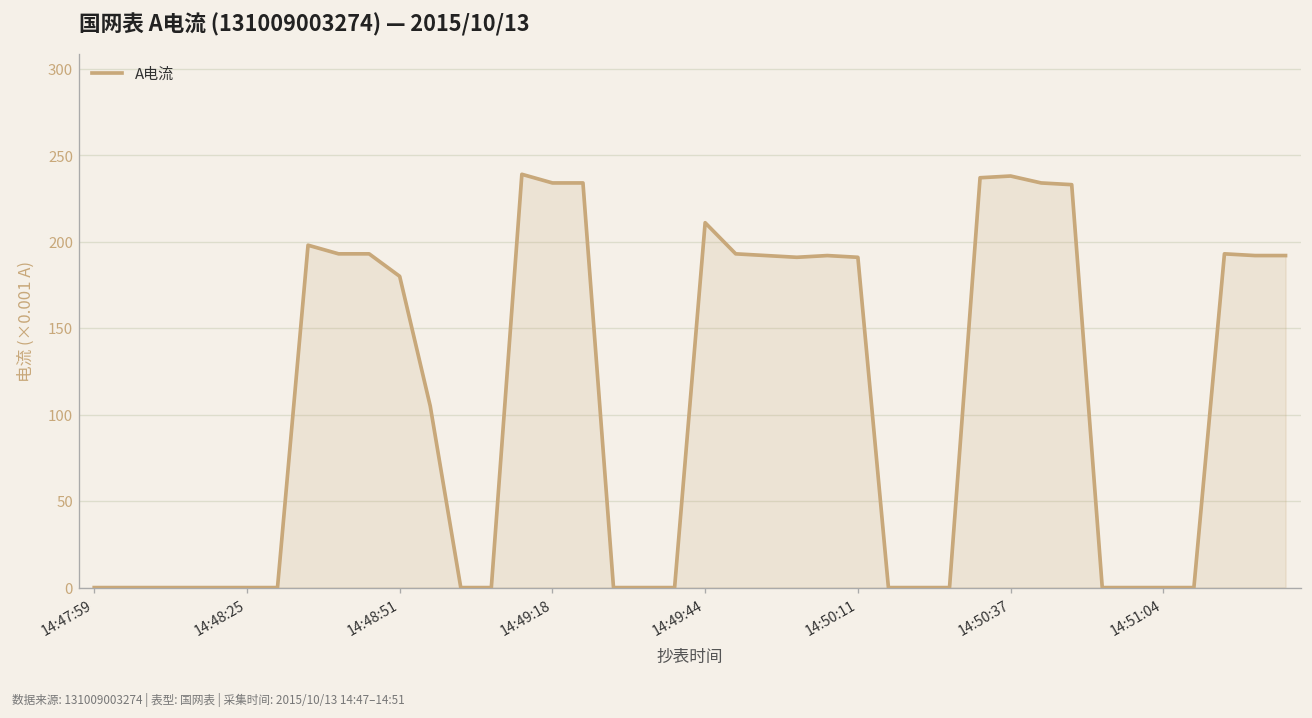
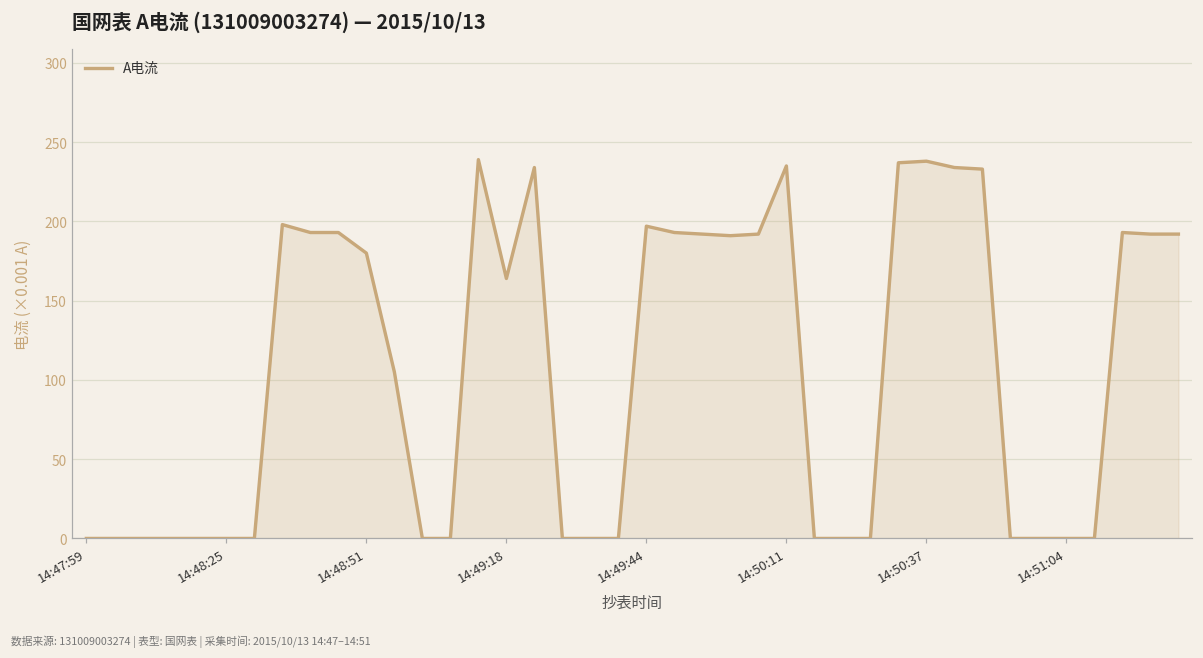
14:49:18: 234 -> 164
14:49:44: 211 -> 197
14:50:11: 191 -> 235
